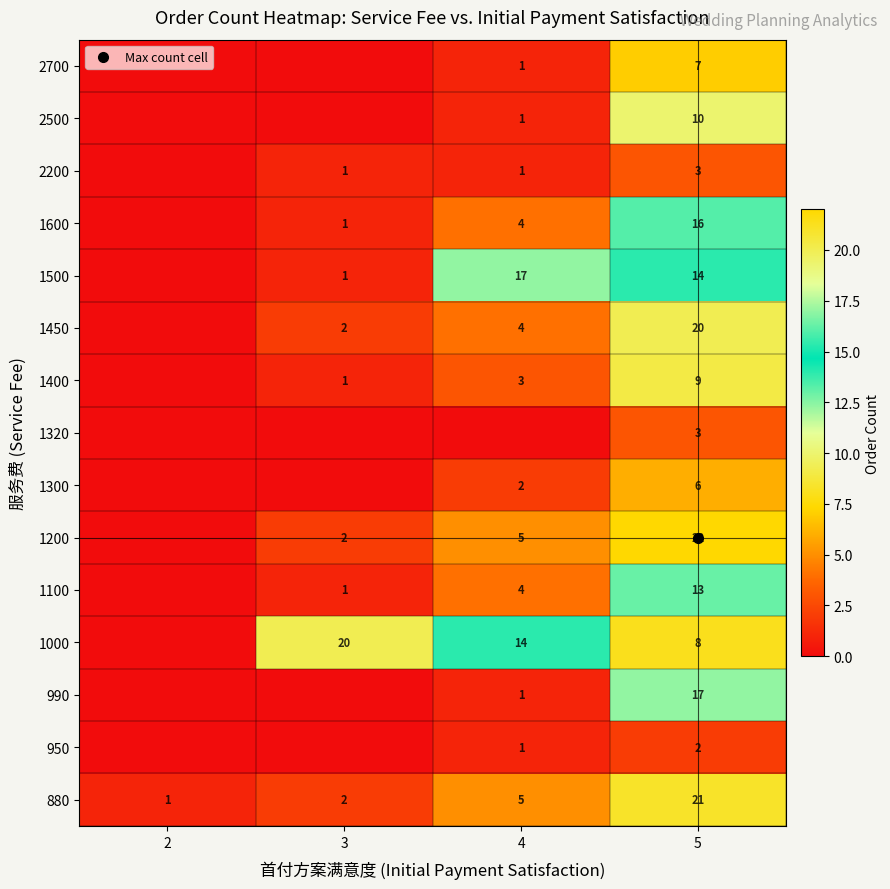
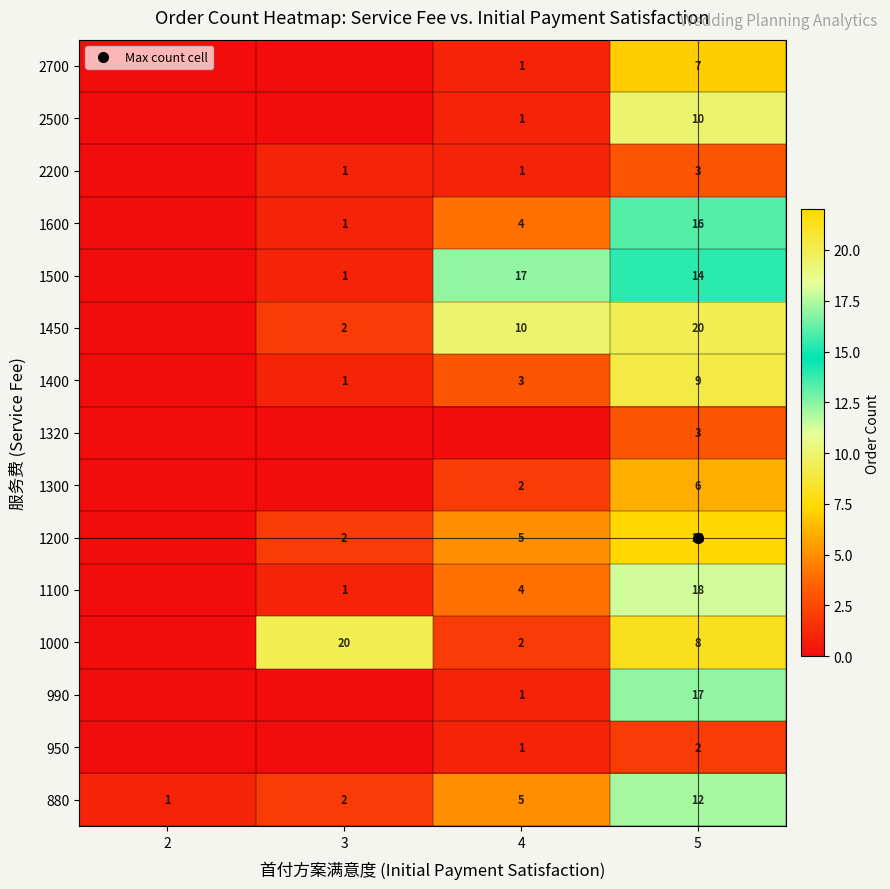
1450, 4: 4 -> 10
1100, 5: 13 -> 18
1000, 4: 14 -> 2
880, 5: 21 -> 12
